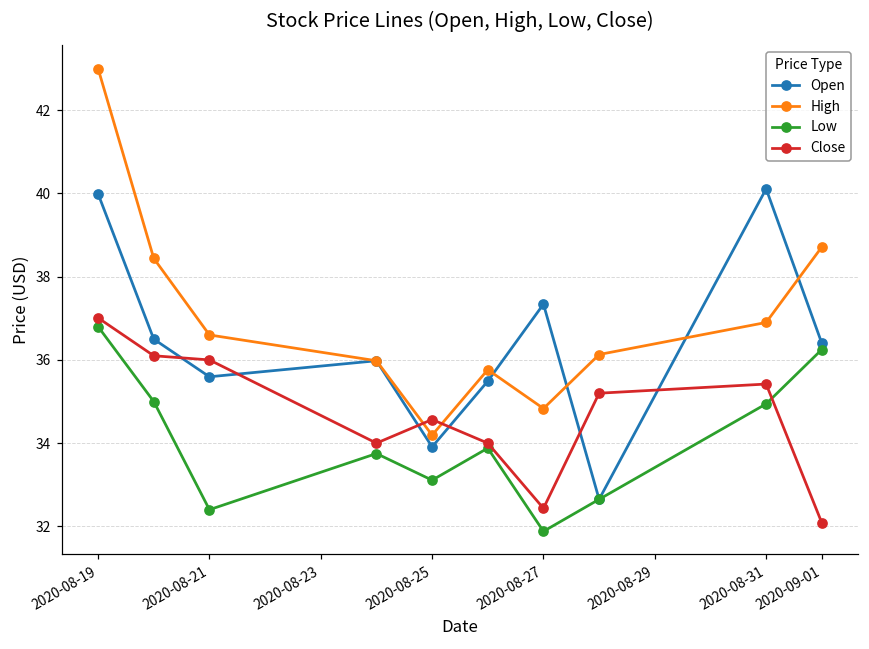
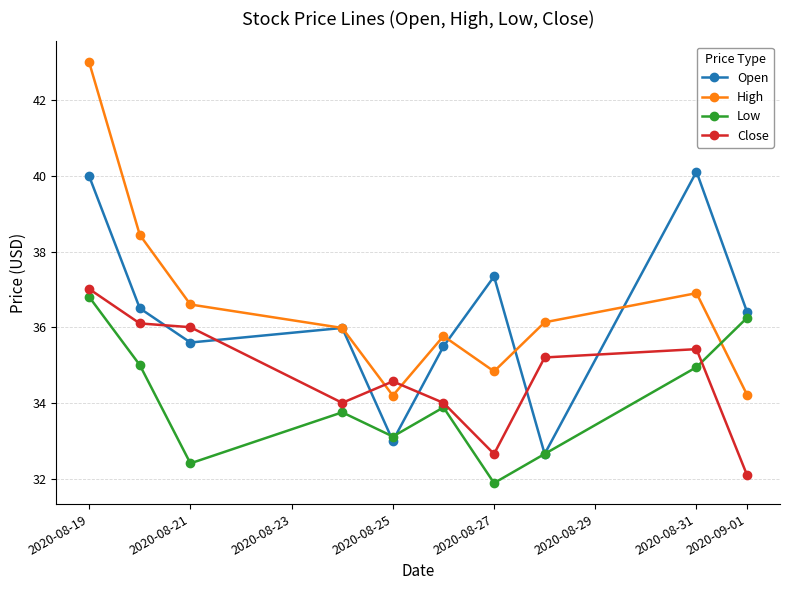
Open, 2020-08-25: 33.9 -> 33.0
Close, 2020-08-27: 32.4 -> 32.7
High, 2020-09-01: 38.7 -> 34.2
